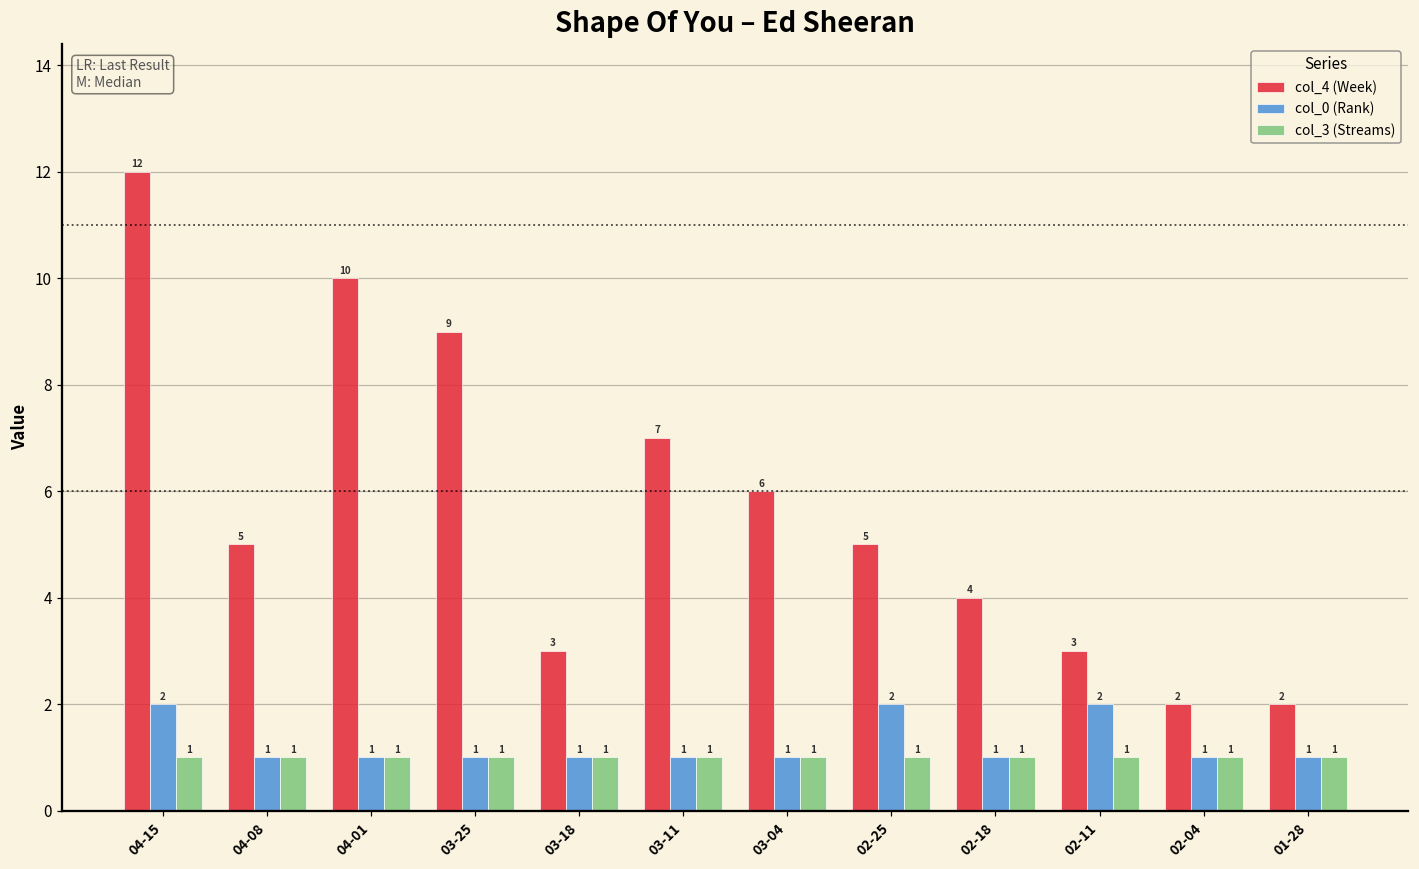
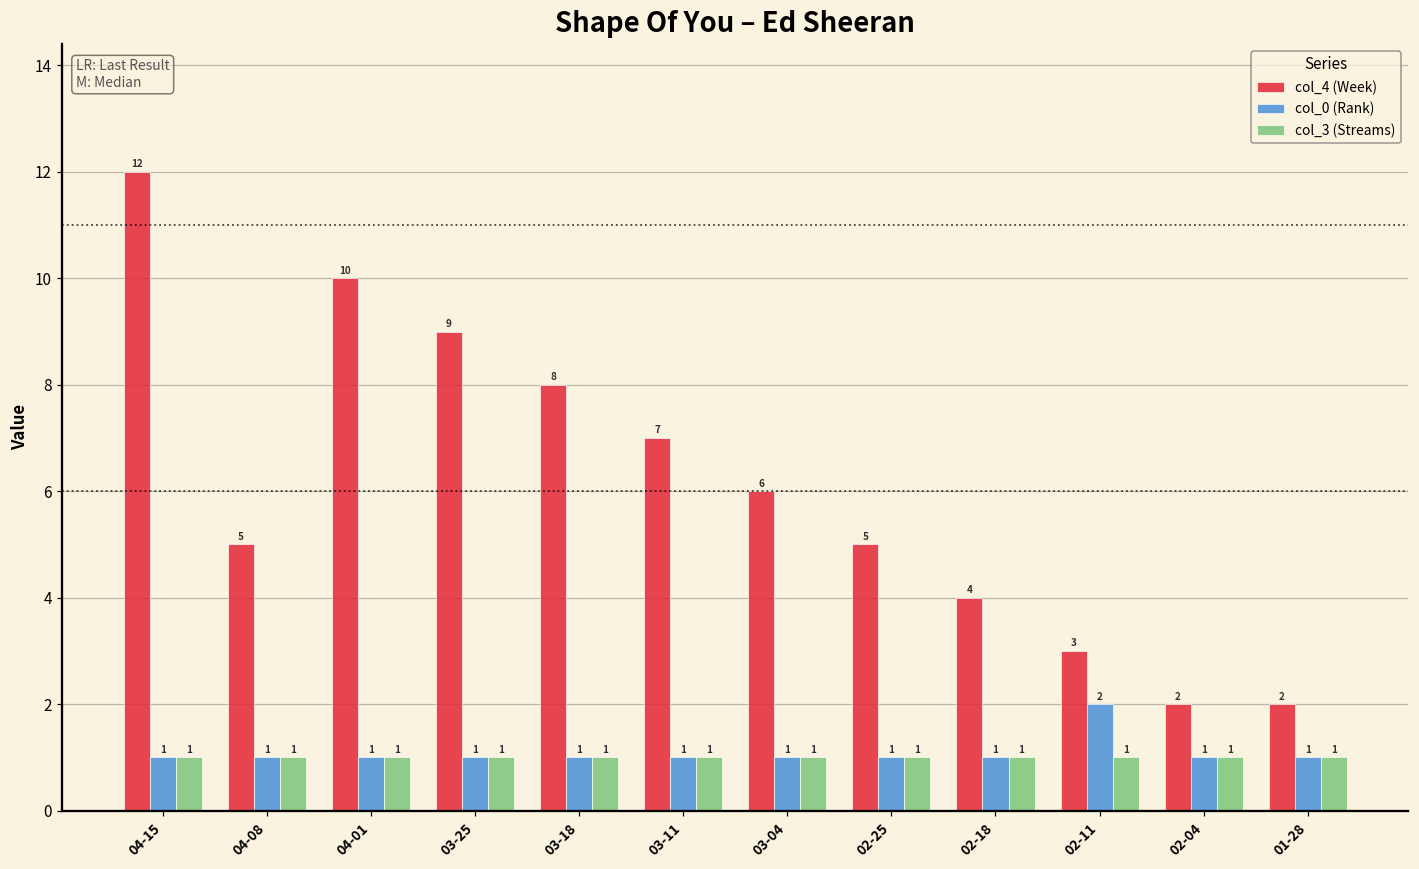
col_0 (Rank), 04-15: 2 -> 1
col_4 (Week), 03-18: 3 -> 8
col_0 (Rank), 02-25: 2 -> 1
